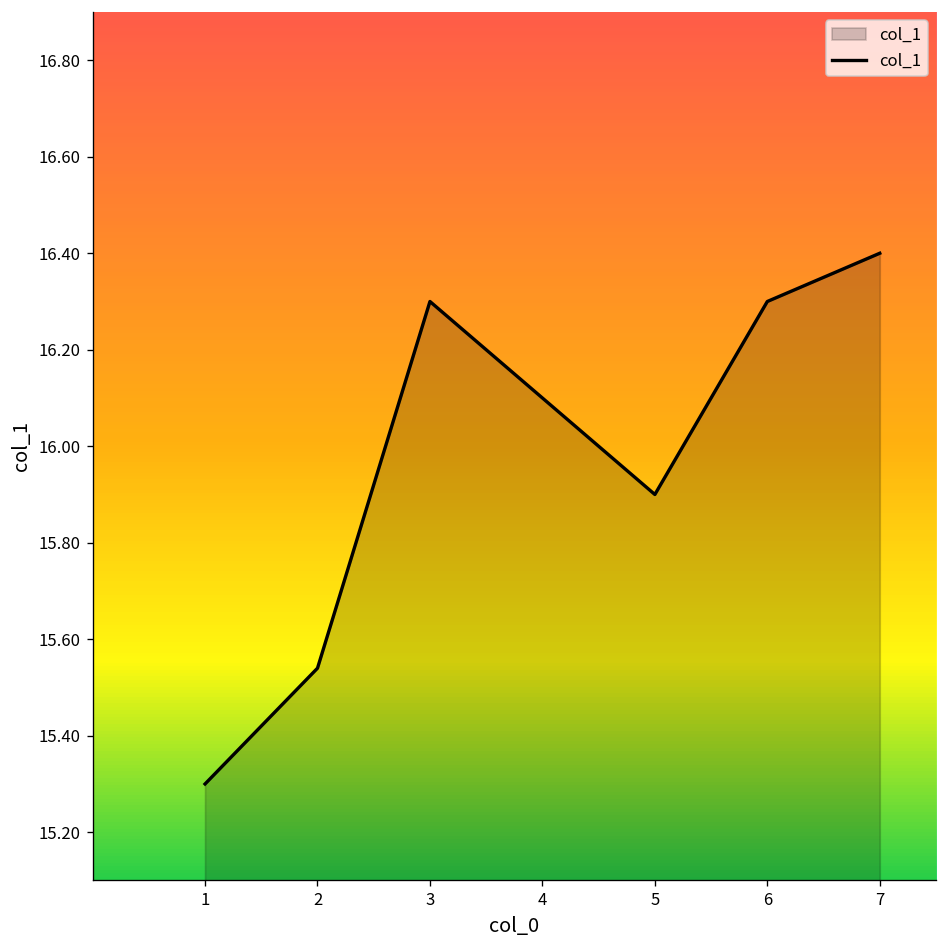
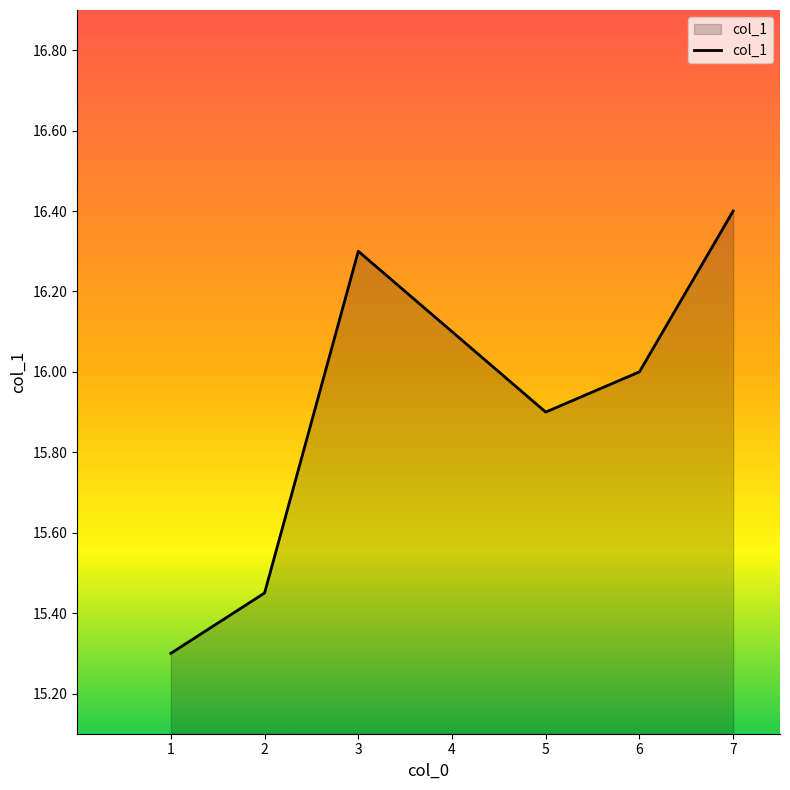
2: 15.54 -> 15.45
6: 16.3 -> 16.0
